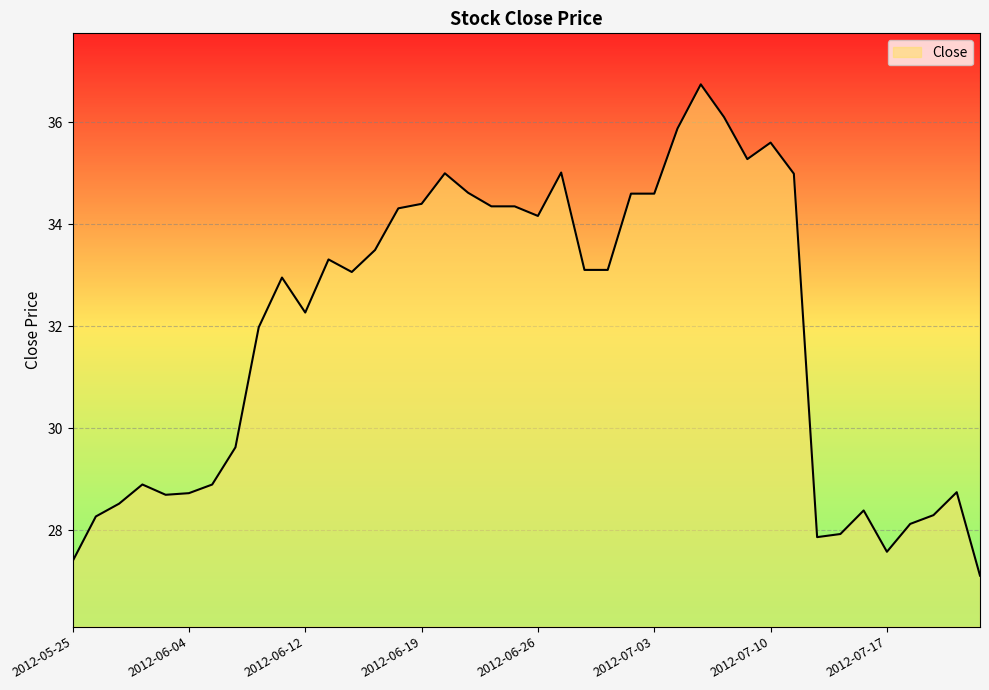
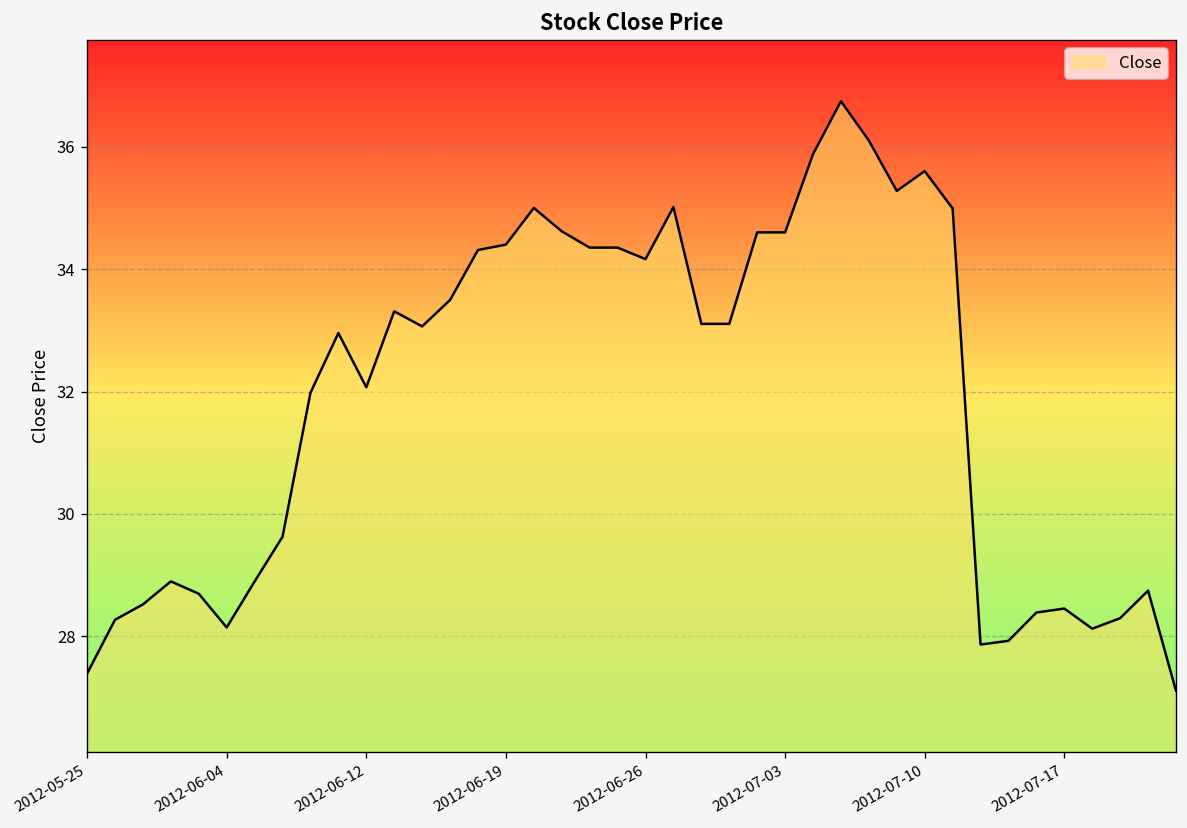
2012-06-04: 28.7 -> 28.1
2012-06-12: 32.3 -> 32.1
2012-07-17: 27.6 -> 28.5
